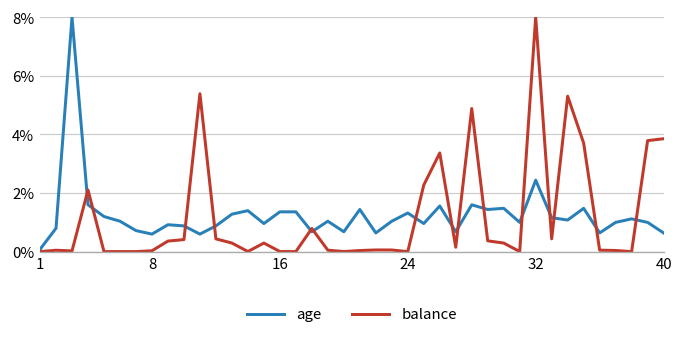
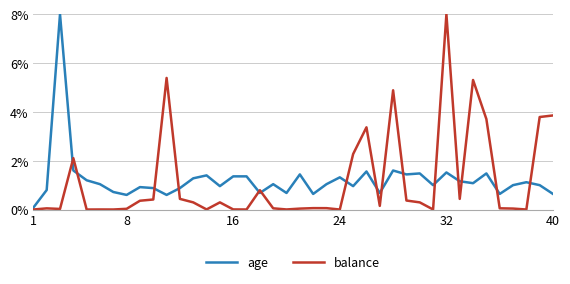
age, 32: 2.4% -> 1.5%
